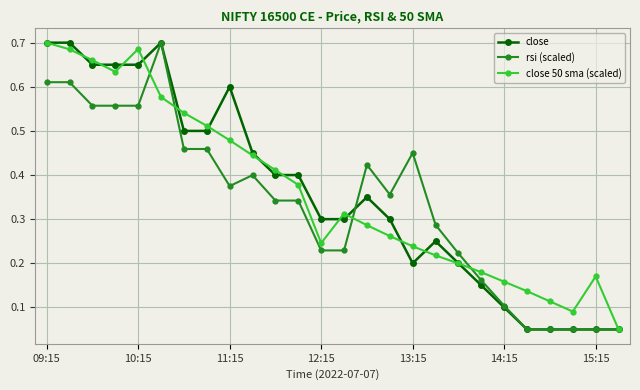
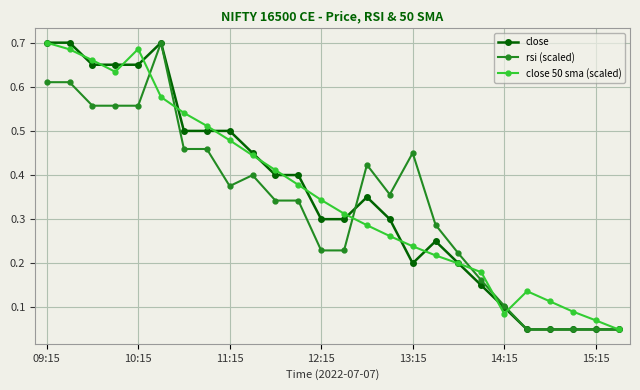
close, 11:15: 0.6 -> 0.5
close 50 sma (scaled), 12:15: 0.25 -> 0.34
close 50 sma (scaled), 14:15: 0.16 -> 0.09
close 50 sma (scaled), 15:15: 0.17 -> 0.07
